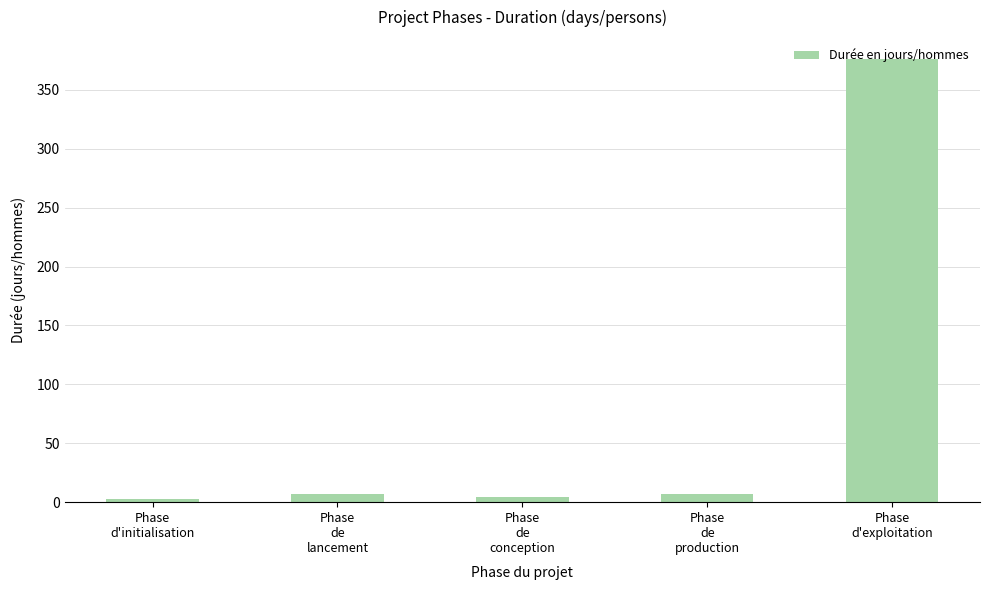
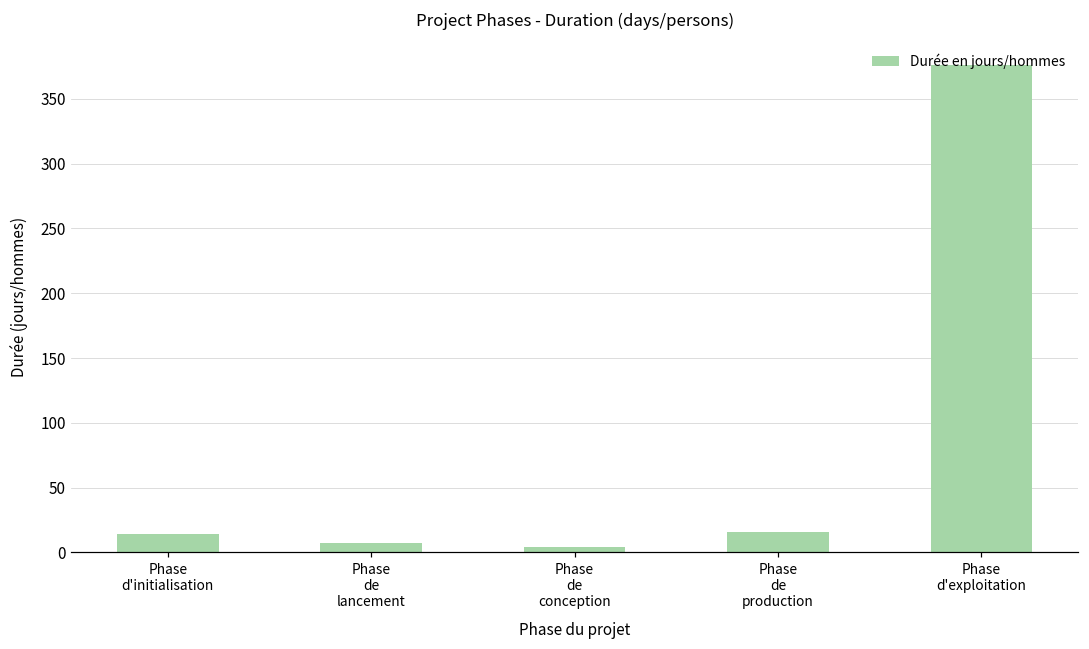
Phase d'initialisation: 3 -> 14
Phase de production: 7 -> 16
